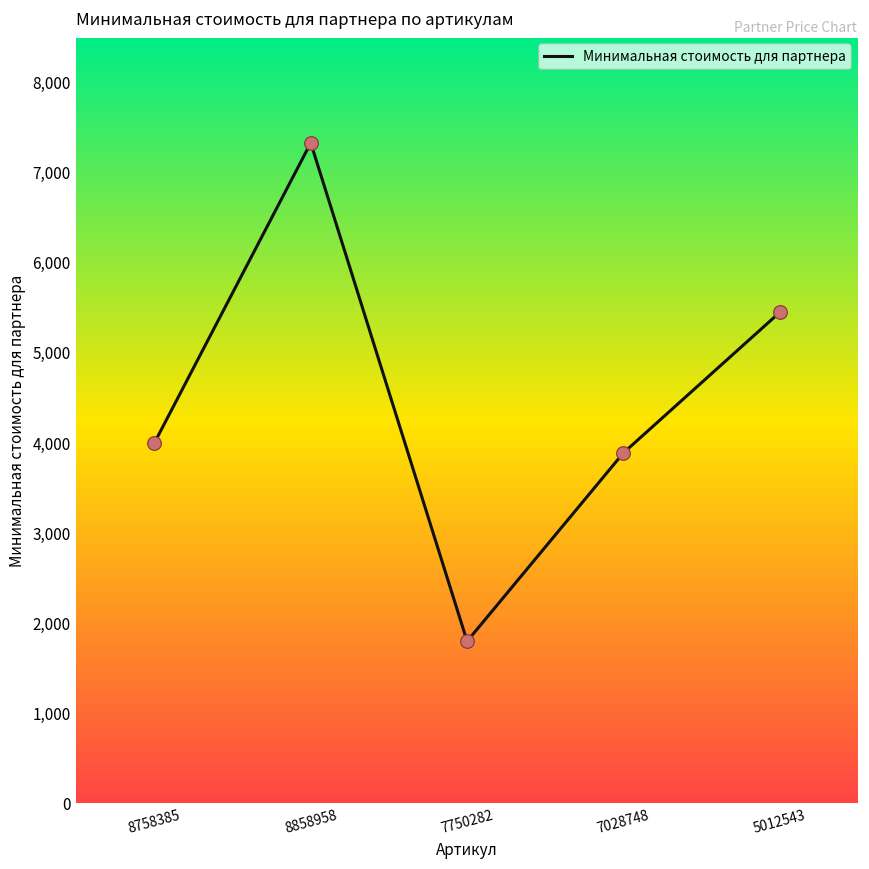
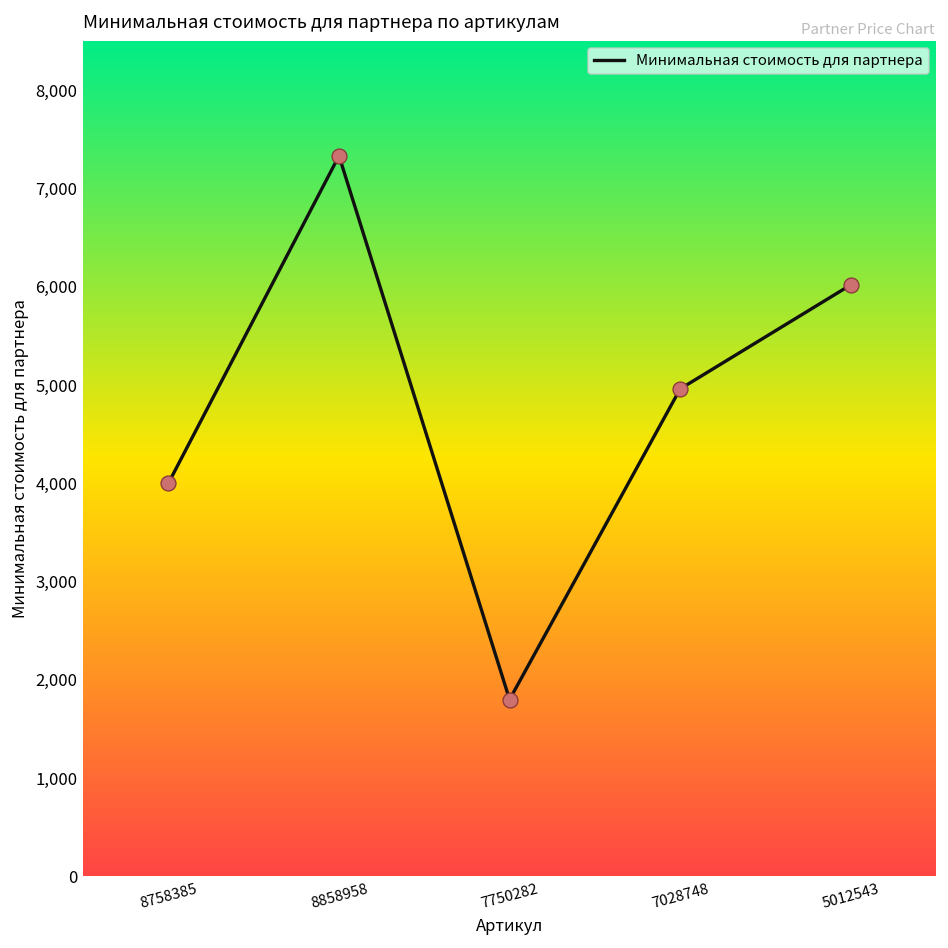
7028748: 3,900 -> 5,000
5012543: 5,500 -> 6,000
